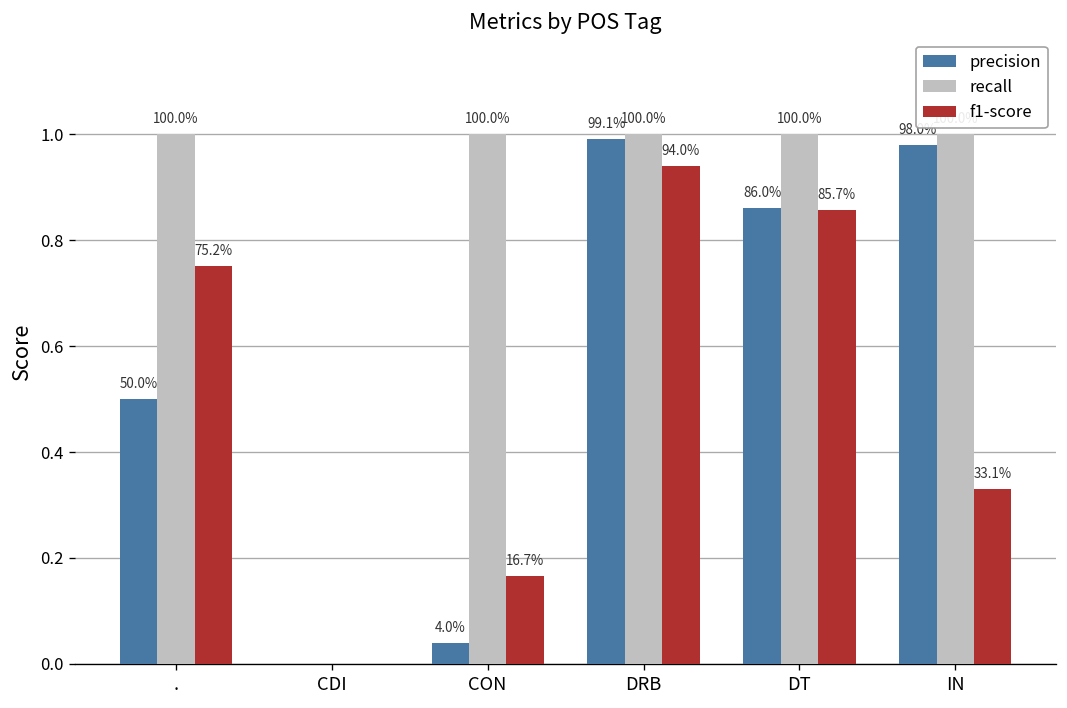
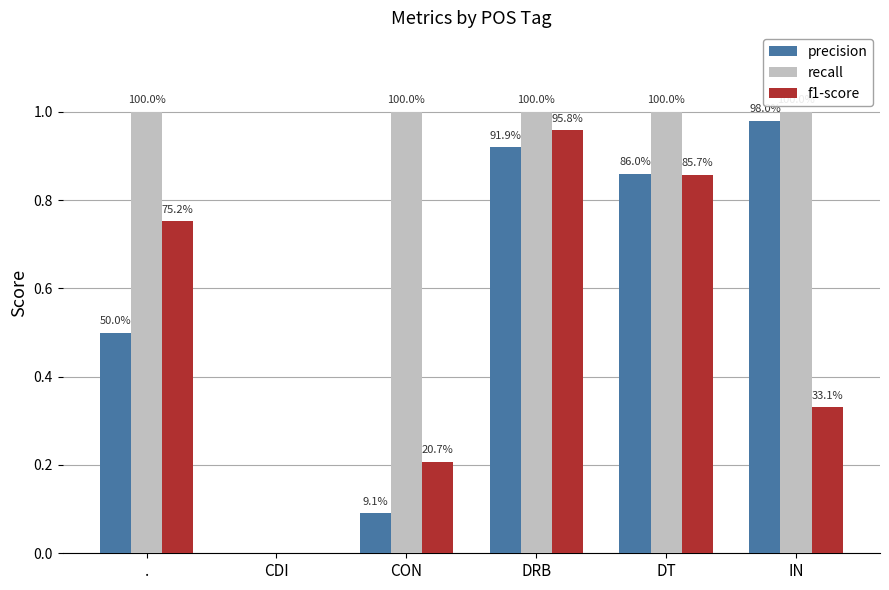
precision, CON: 4.0% -> 9.1%
f1-score, CON: 16.7% -> 20.7%
precision, DRB: 99.1% -> 91.9%
f1-score, DRB: 94.0% -> 95.8%
